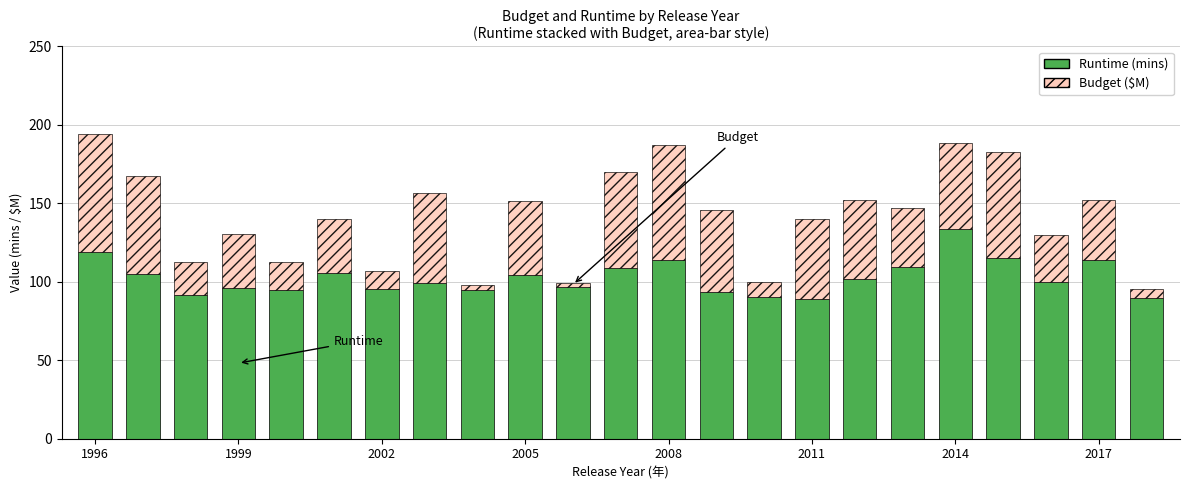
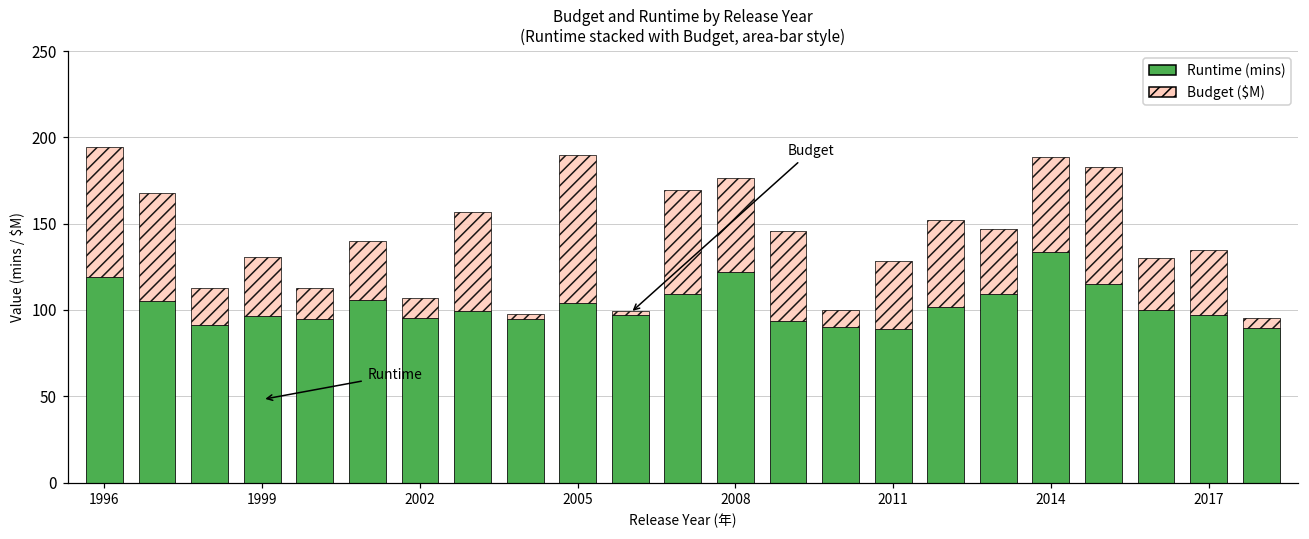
Budget ($M), 2005: 47 -> 86
Runtime (mins), 2008: 114 -> 122
Budget ($M), 2008: 74 -> 54
Budget ($M), 2011: 52 -> 39
Runtime (mins), 2017: 114 -> 97
